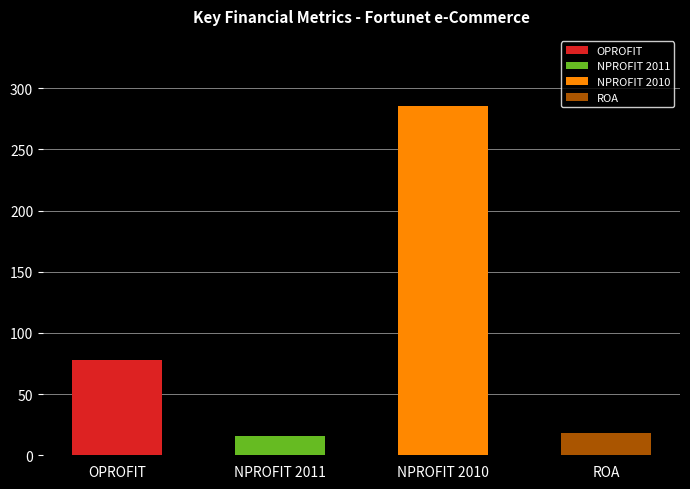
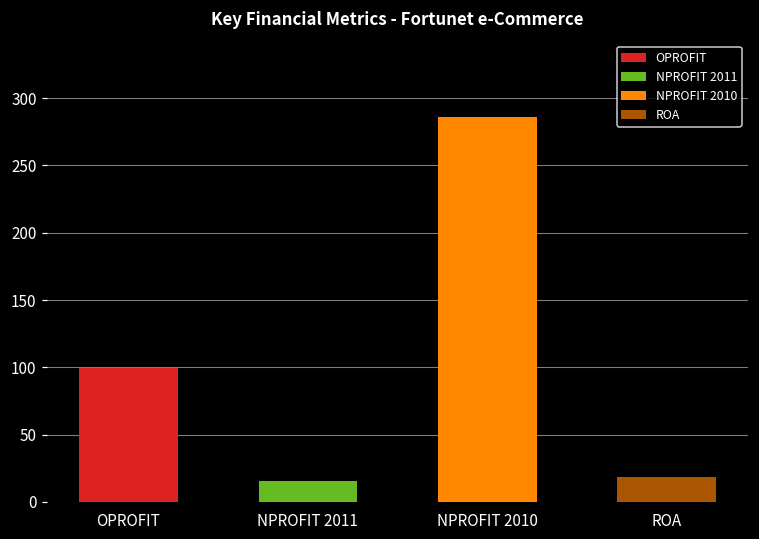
OPROFIT: 78 -> 100
